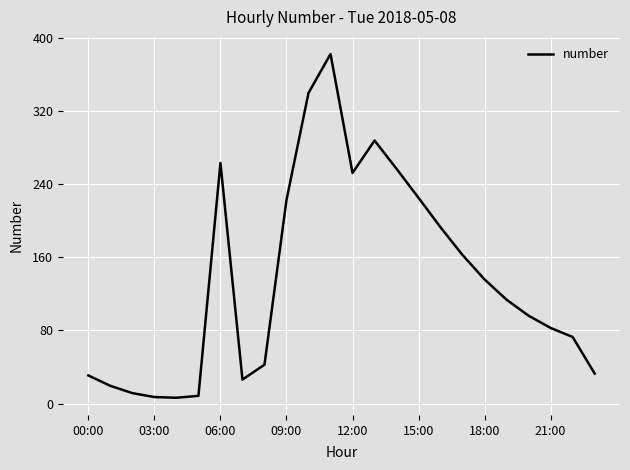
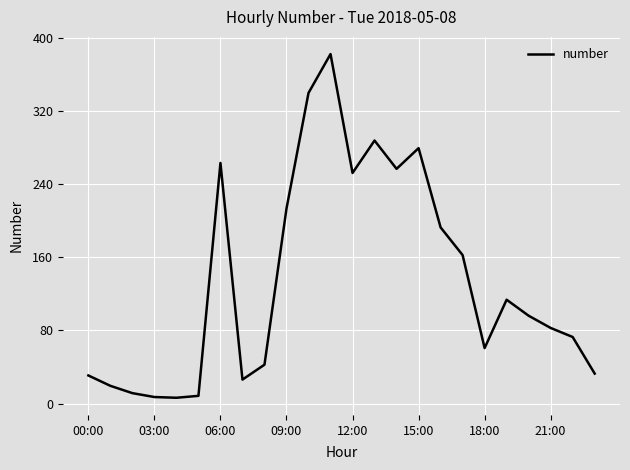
09:00: 220 -> 210
15:00: 230 -> 280
18:00: 140 -> 60
